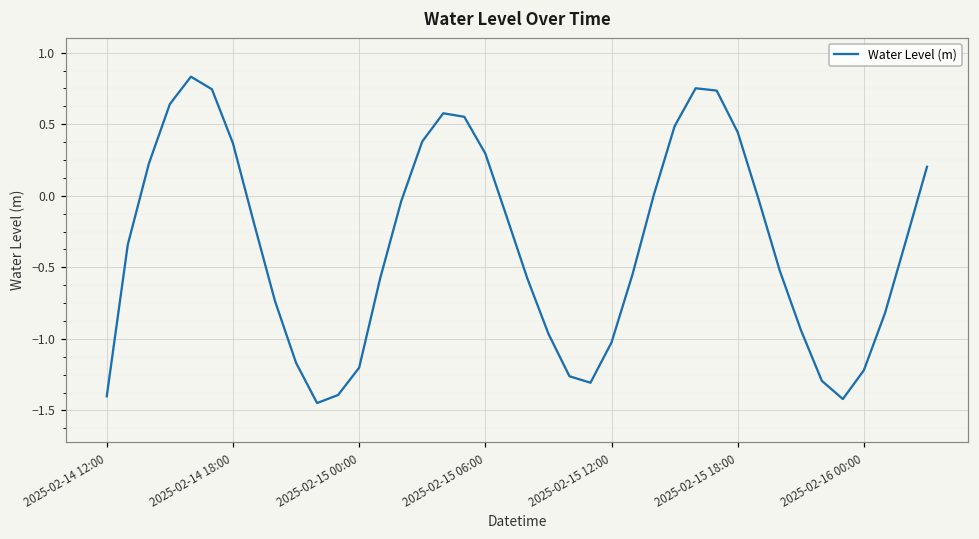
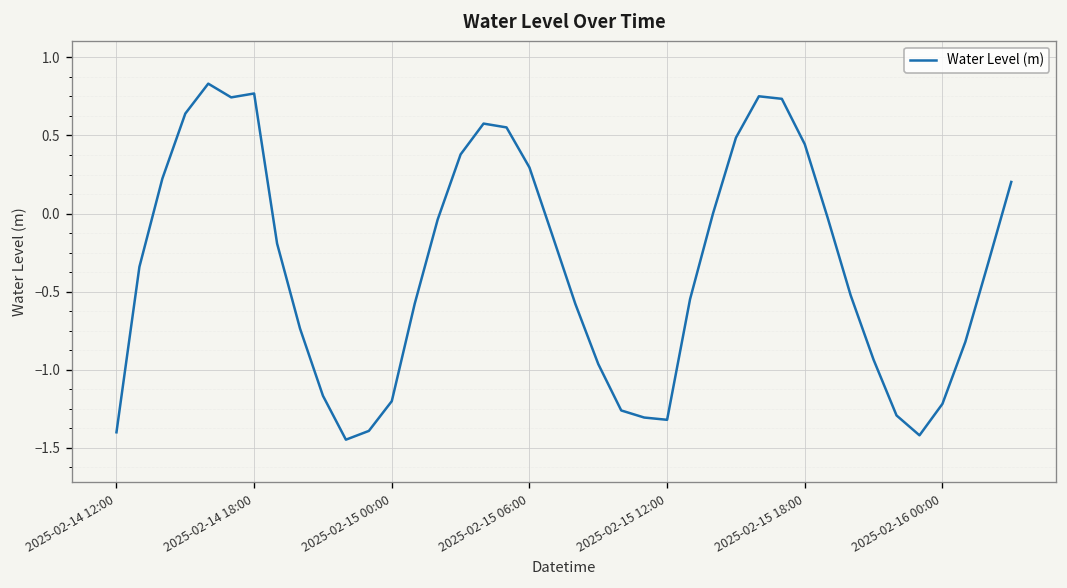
2025-02-14 18:00: 0.37 -> 0.77
2025-02-15 12:00: -1.03 -> -1.32
